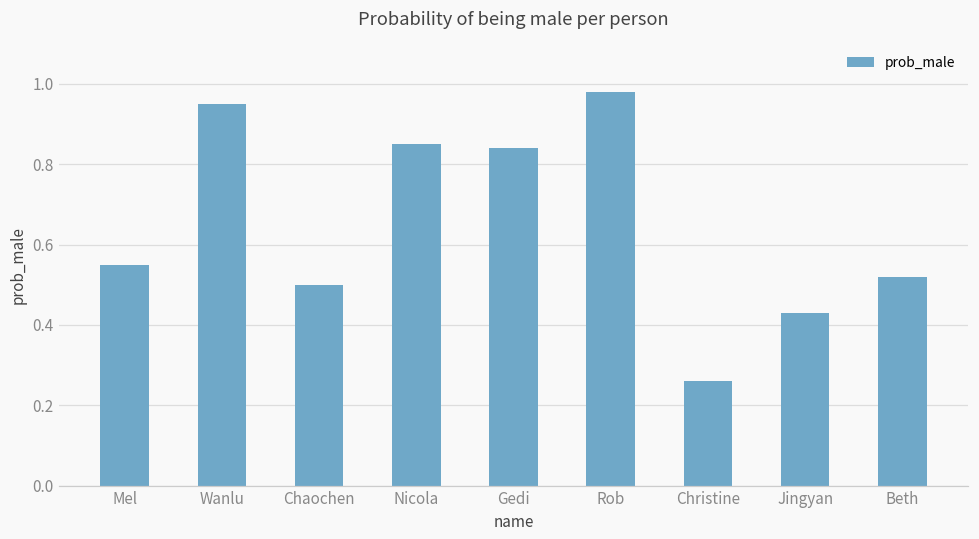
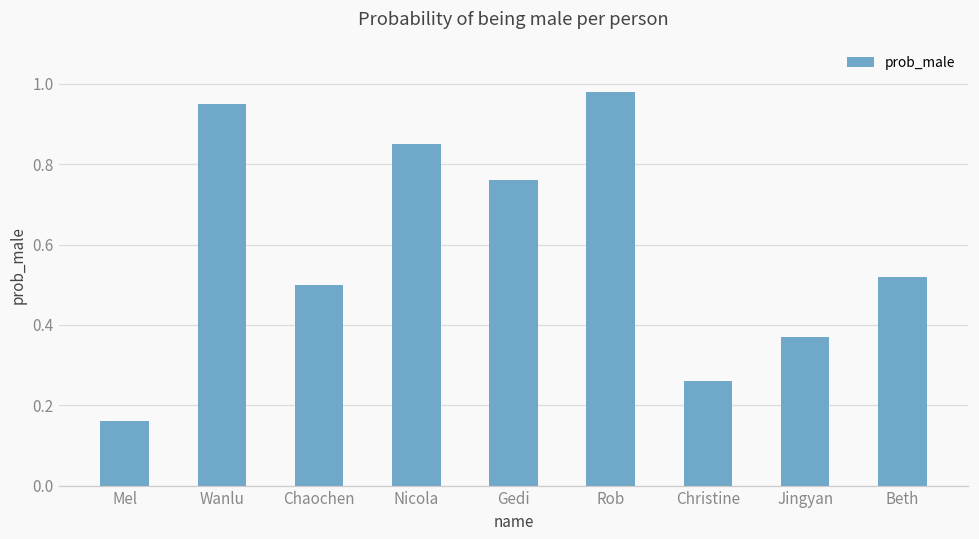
Mel: 0.55 -> 0.16
Gedi: 0.84 -> 0.76
Jingyan: 0.43 -> 0.37
